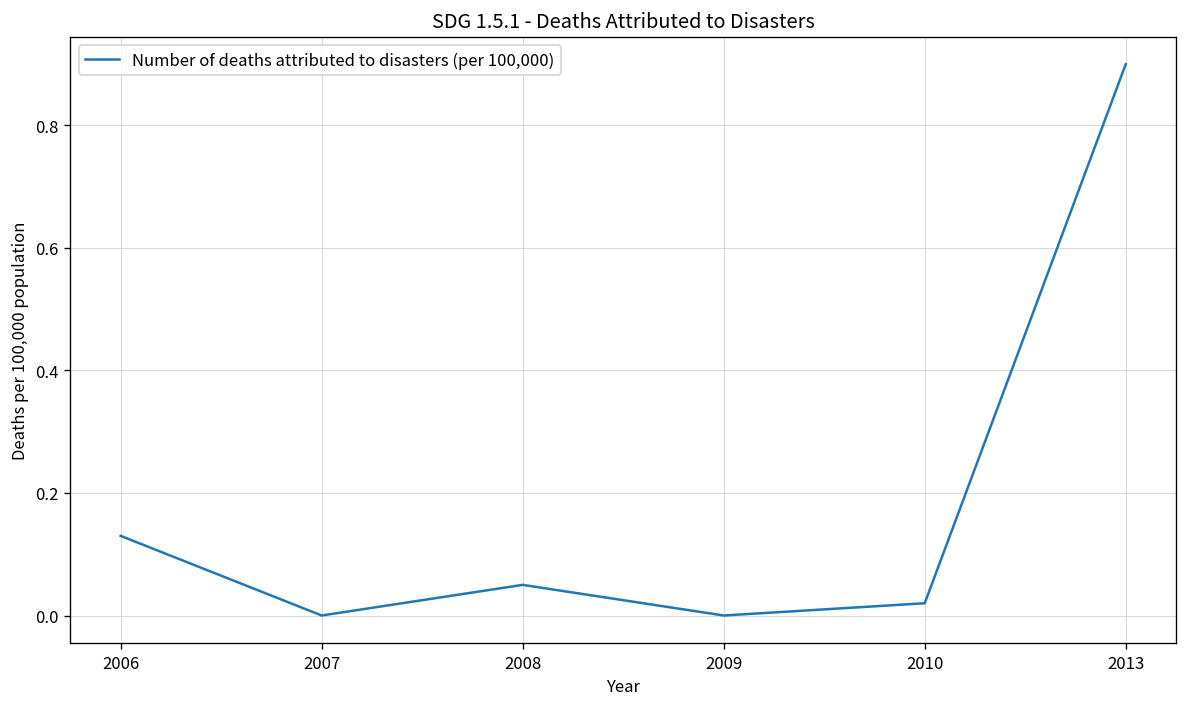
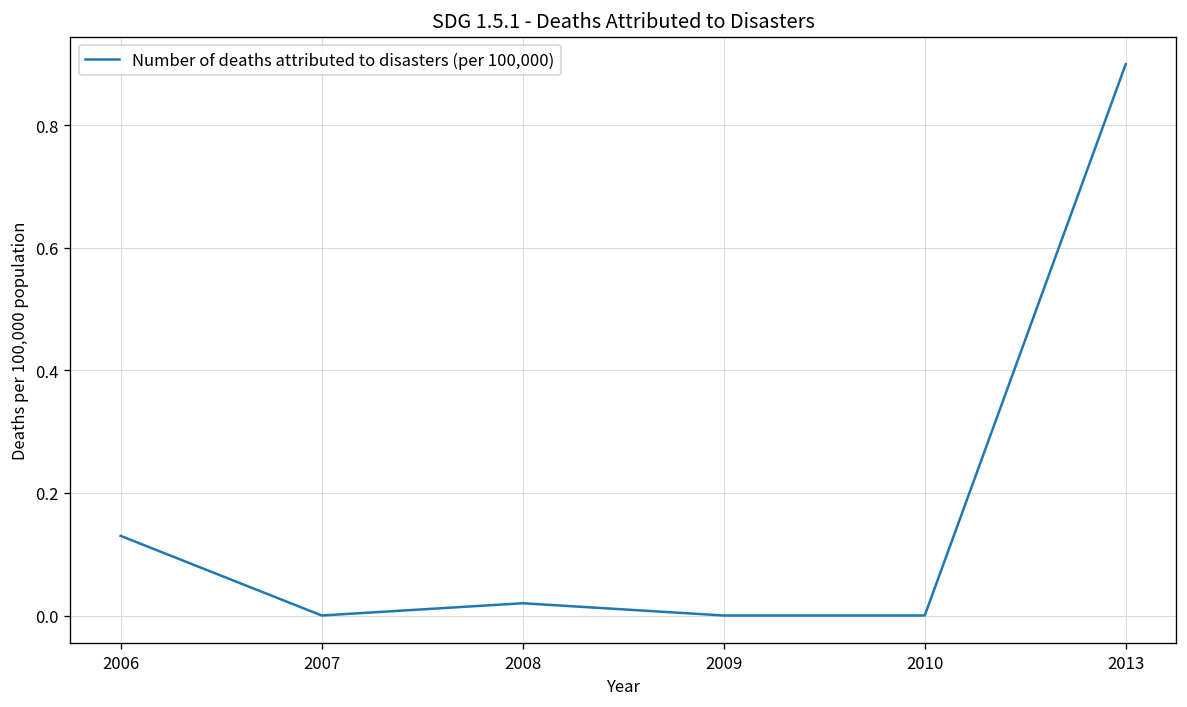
2008: 0.05 -> 0.02
2010: 0.02 -> 0.00
